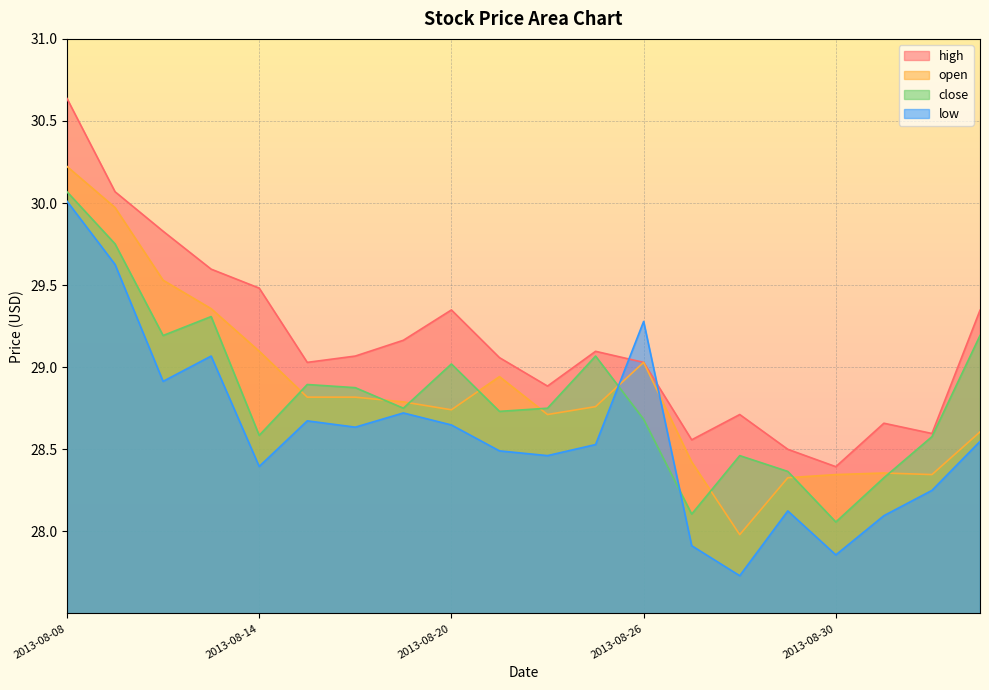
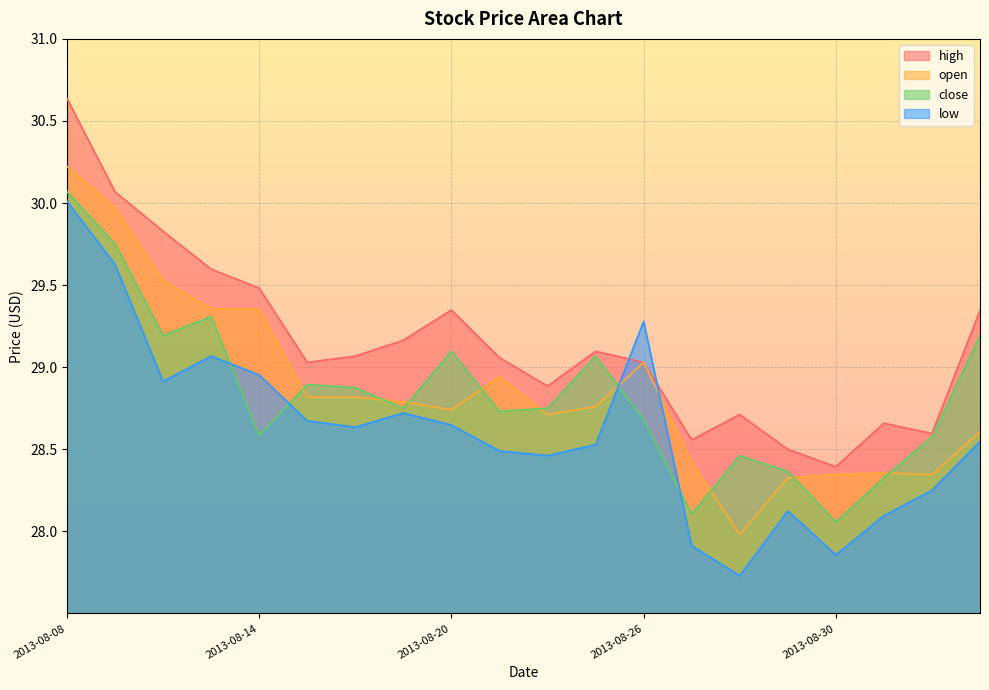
open, 2013-08-14: 29.10 -> 29.36
low, 2013-08-14: 28.40 -> 28.95
close, 2013-08-20: 29.02 -> 29.10
